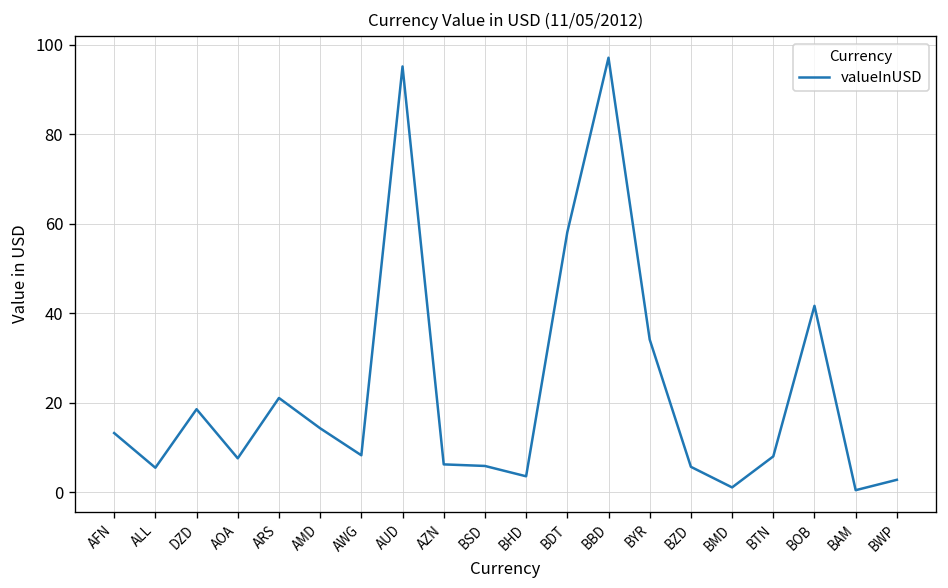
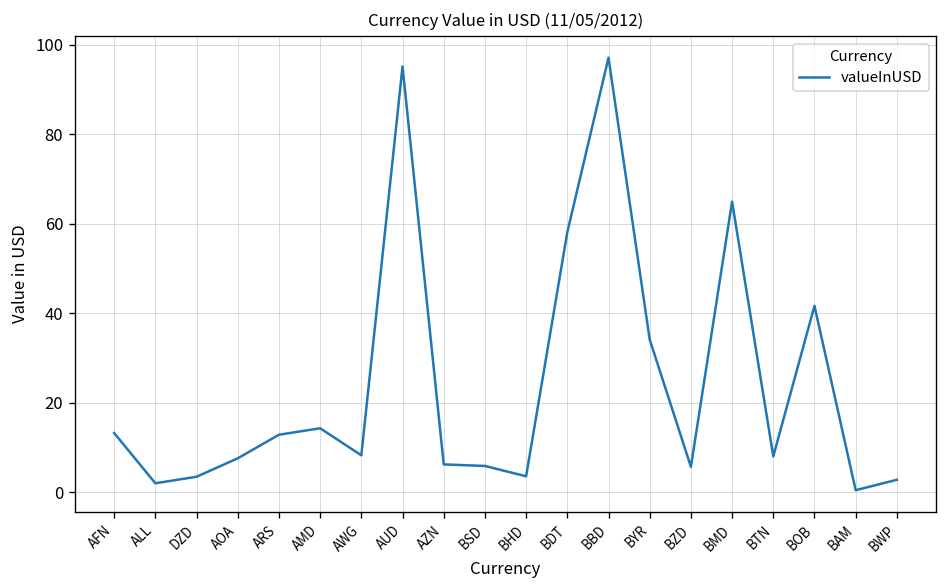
ALL: 5 -> 2
DZD: 19 -> 3
ARS: 21 -> 13
BMD: 1 -> 65
